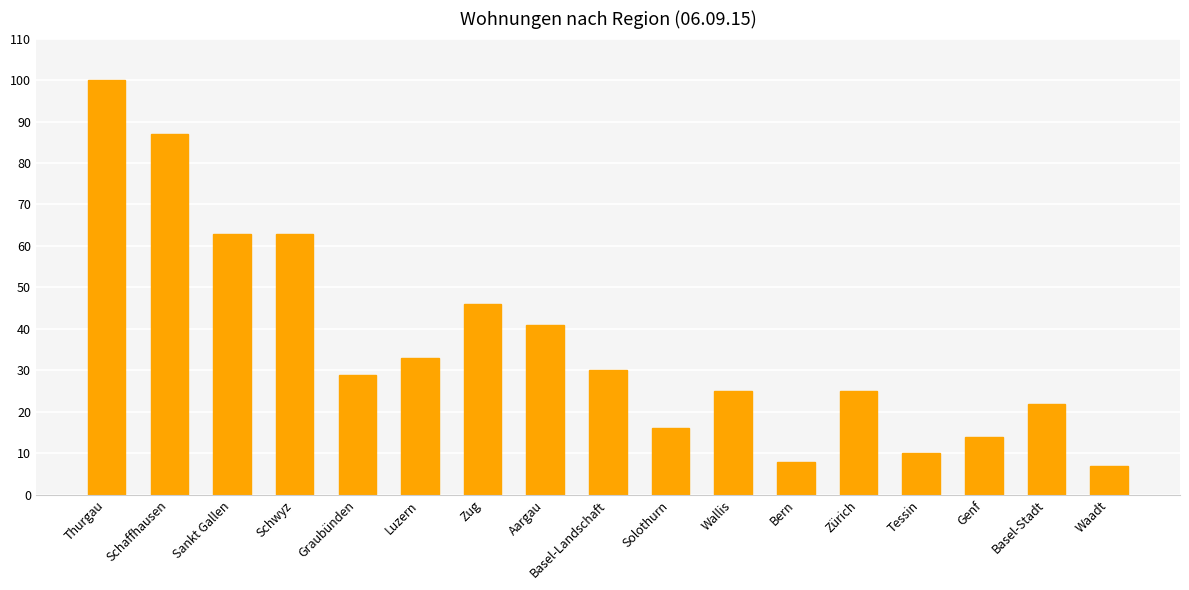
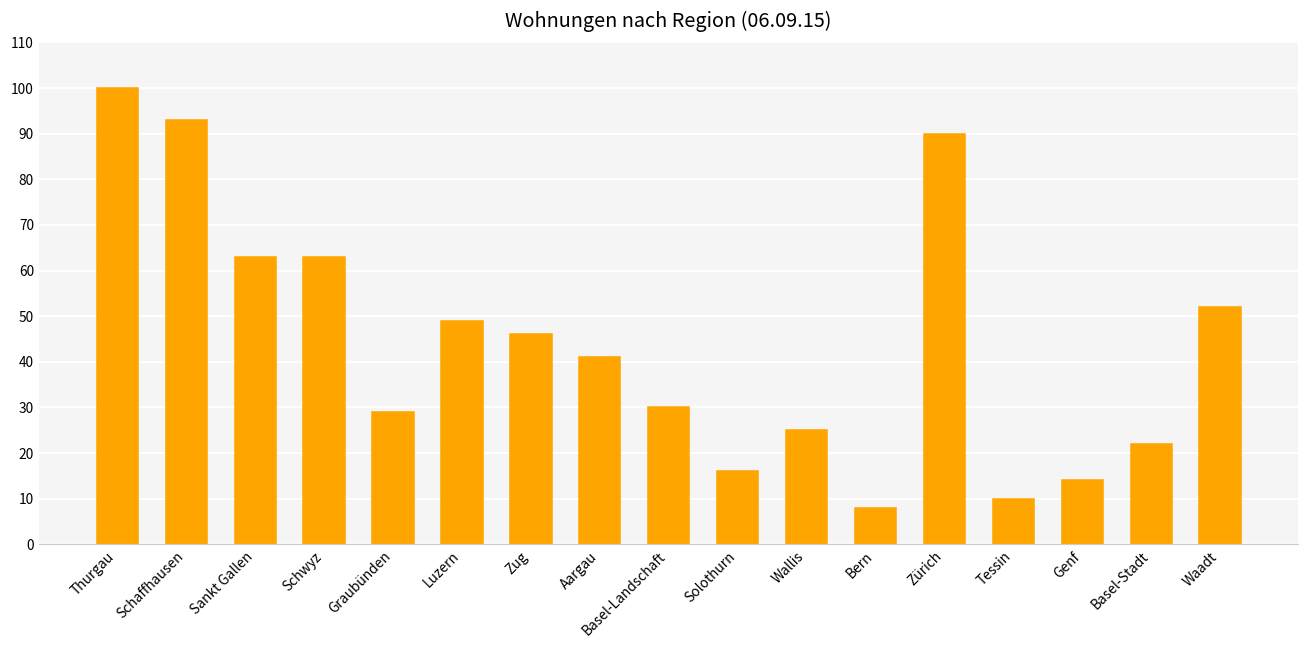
Schaffhausen: 87 -> 93
Luzern: 33 -> 49
Zürich: 25 -> 90
Waadt: 7 -> 52
